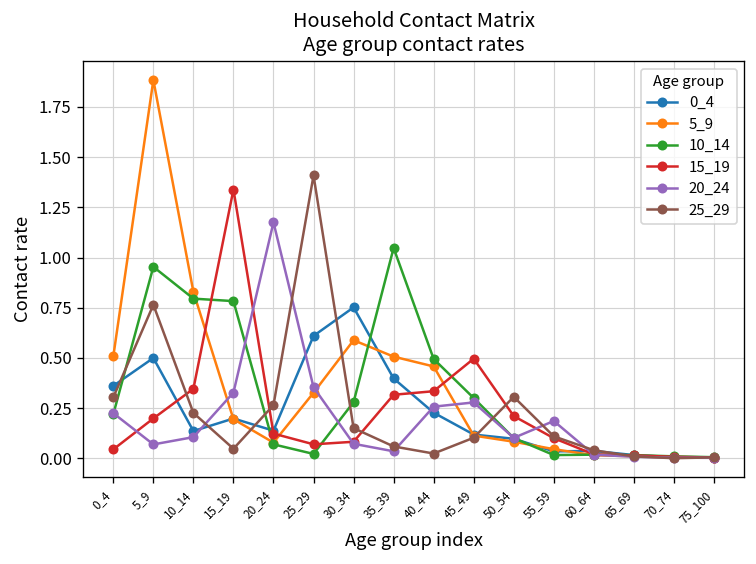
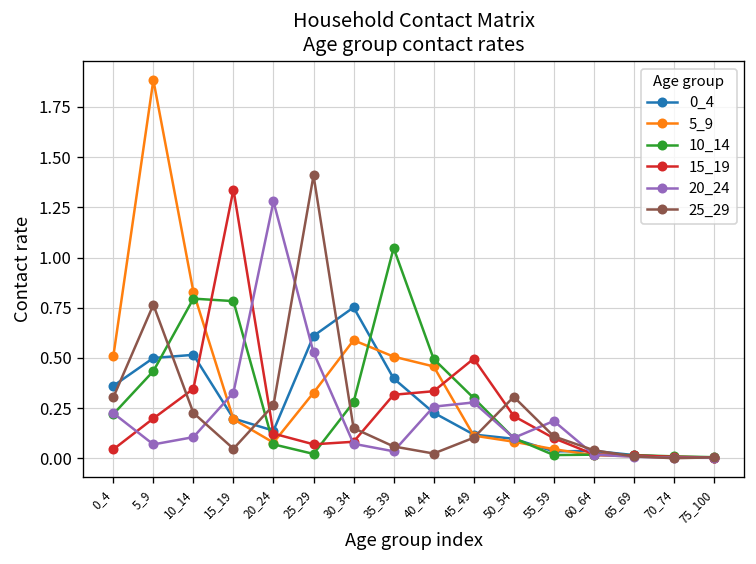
10_14, 5_9: 0.95 -> 0.43
0_4, 10_14: 0.14 -> 0.52
20_24, 20_24: 1.18 -> 1.28
20_24, 25_29: 0.35 -> 0.53
